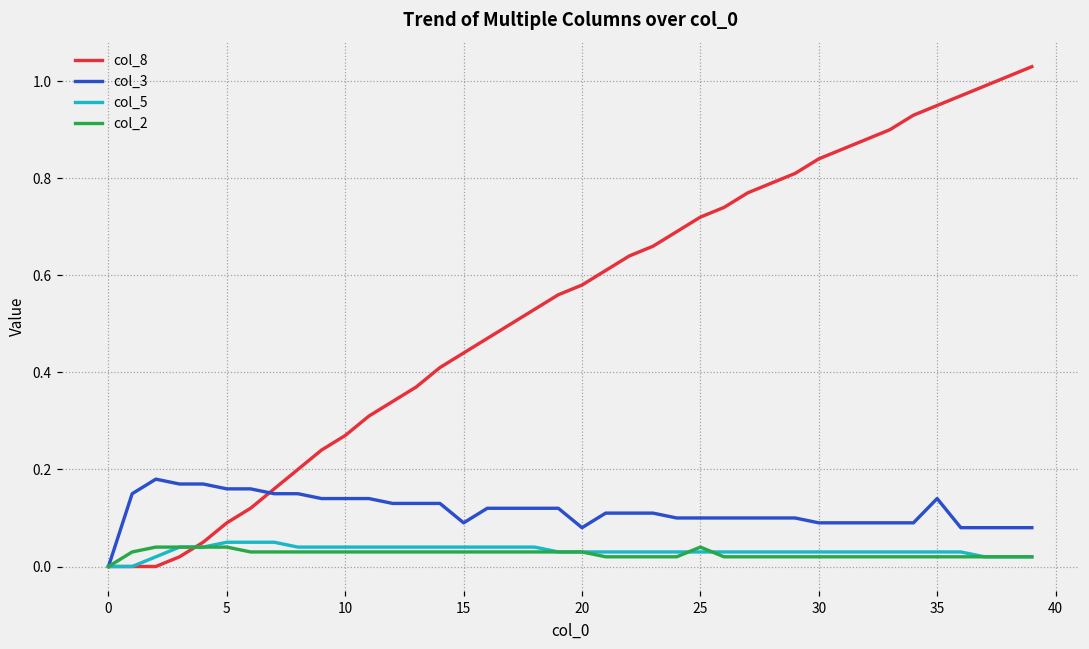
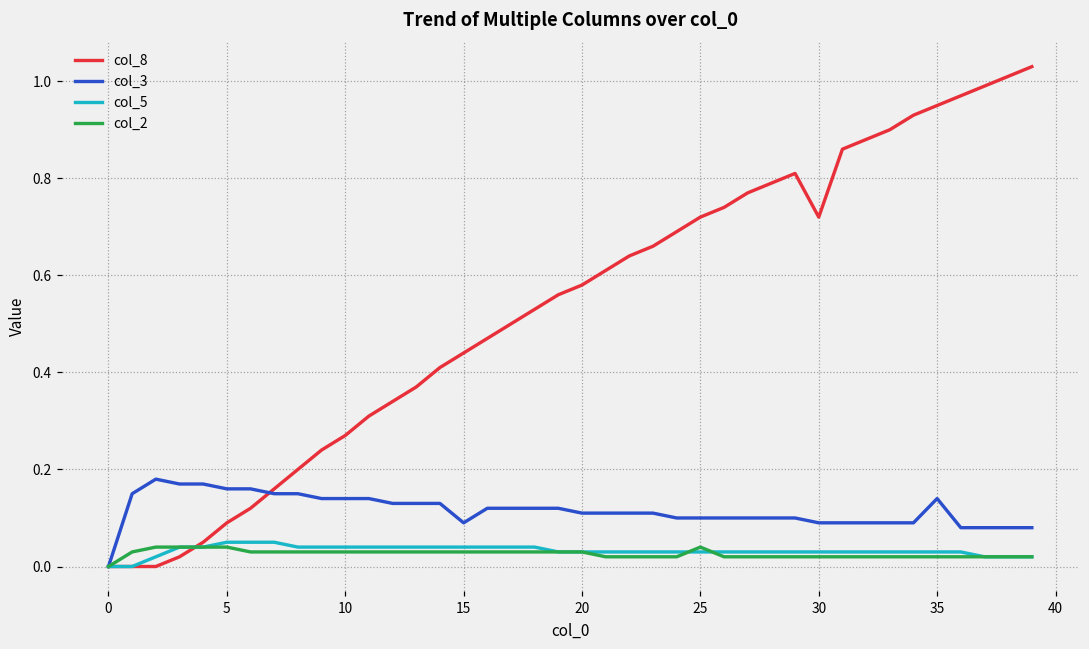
col_3, 20: 0.08 -> 0.11
col_8, 30: 0.84 -> 0.72
